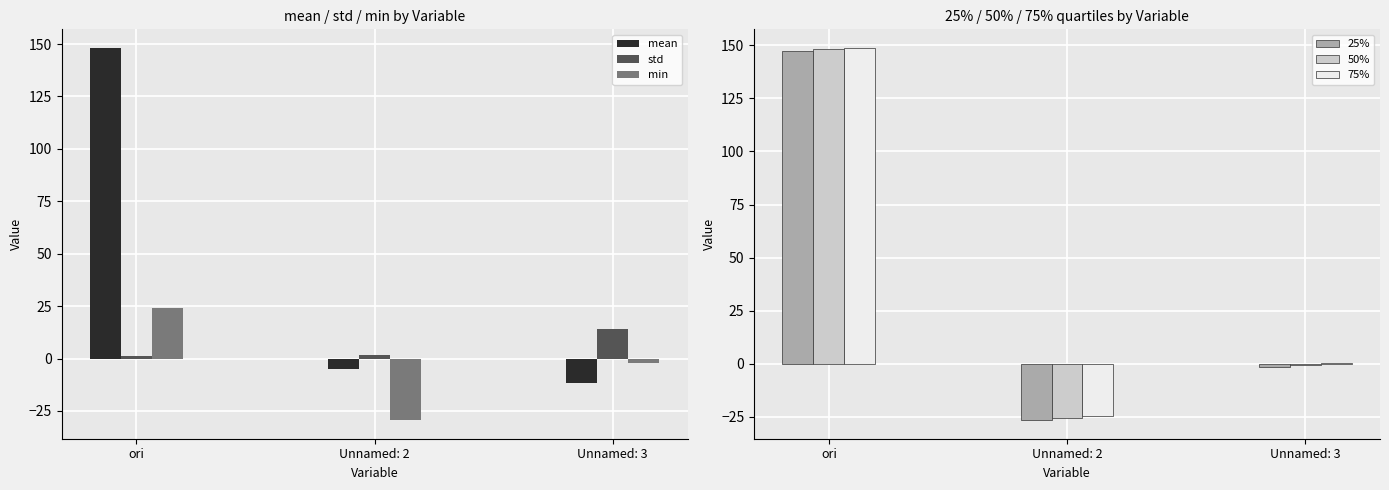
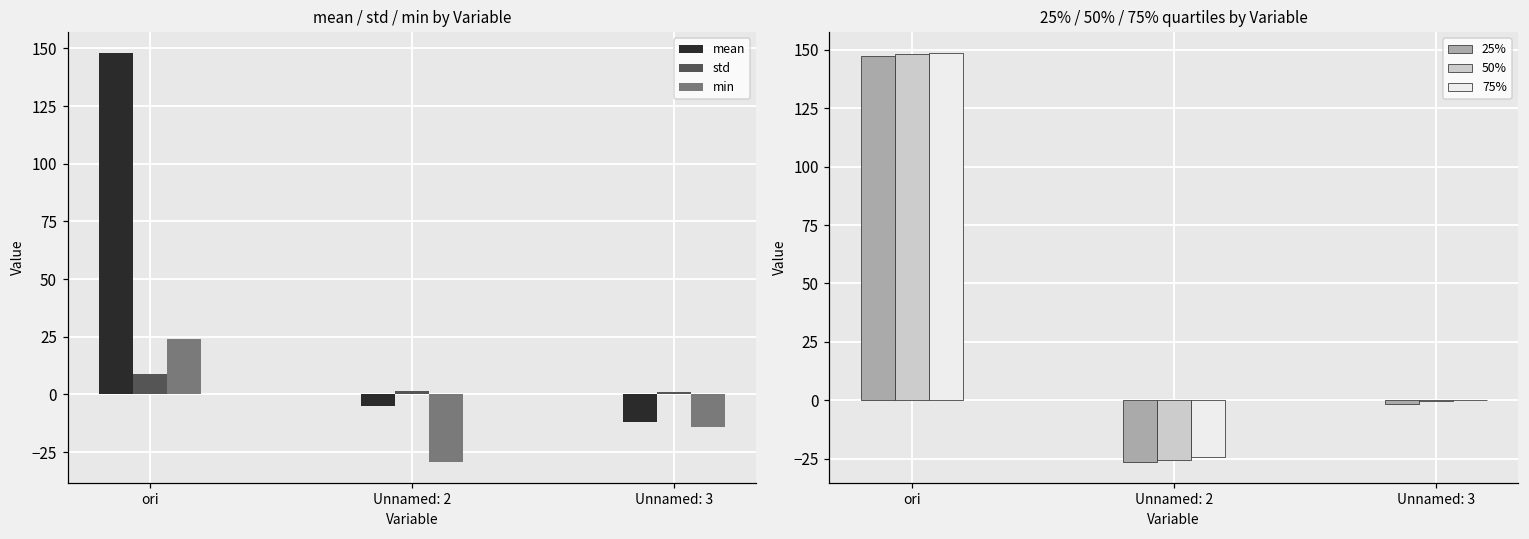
mean / std / min by Variable, std, ori: 1 -> 9
mean / std / min by Variable, std, Unnamed: 3: 14 -> 1
mean / std / min by Variable, min, Unnamed: 3: -2 -> -14
